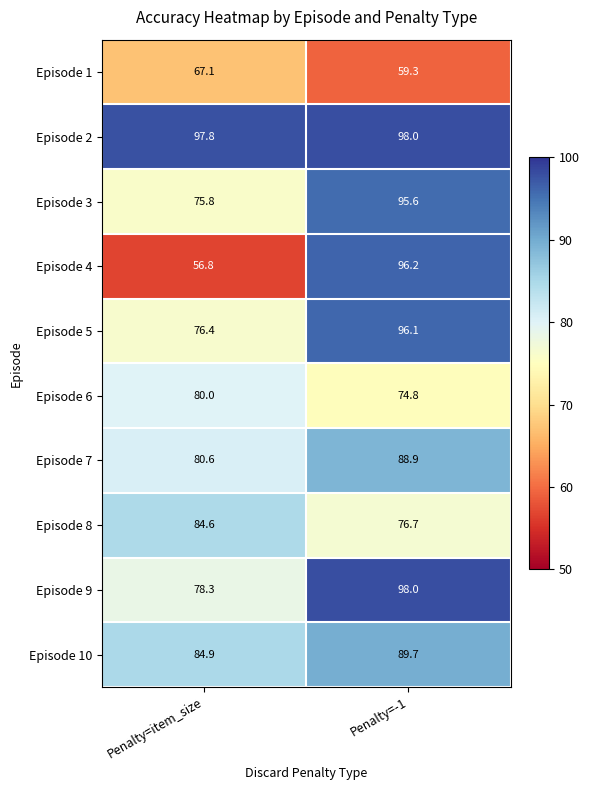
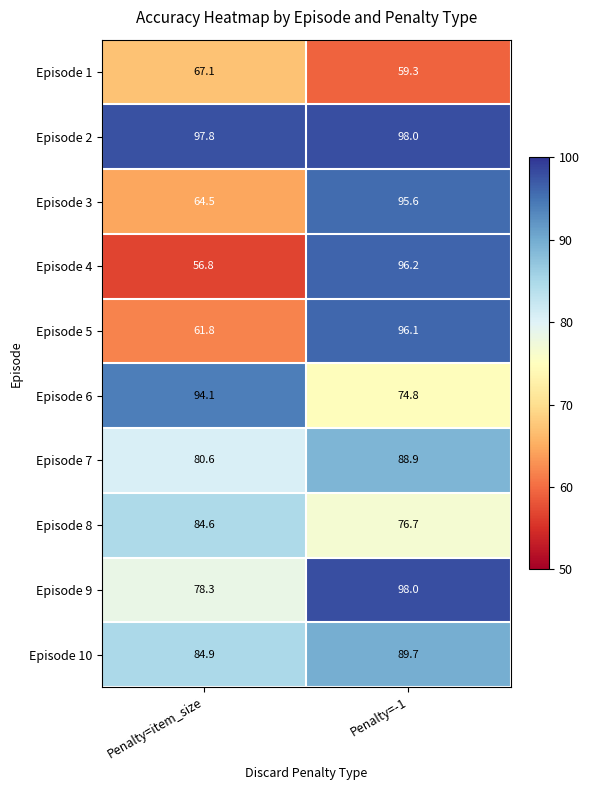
Episode 3, Penalty=item_size: 75.8 -> 64.5
Episode 5, Penalty=item_size: 76.4 -> 61.8
Episode 6, Penalty=item_size: 80.0 -> 94.1
